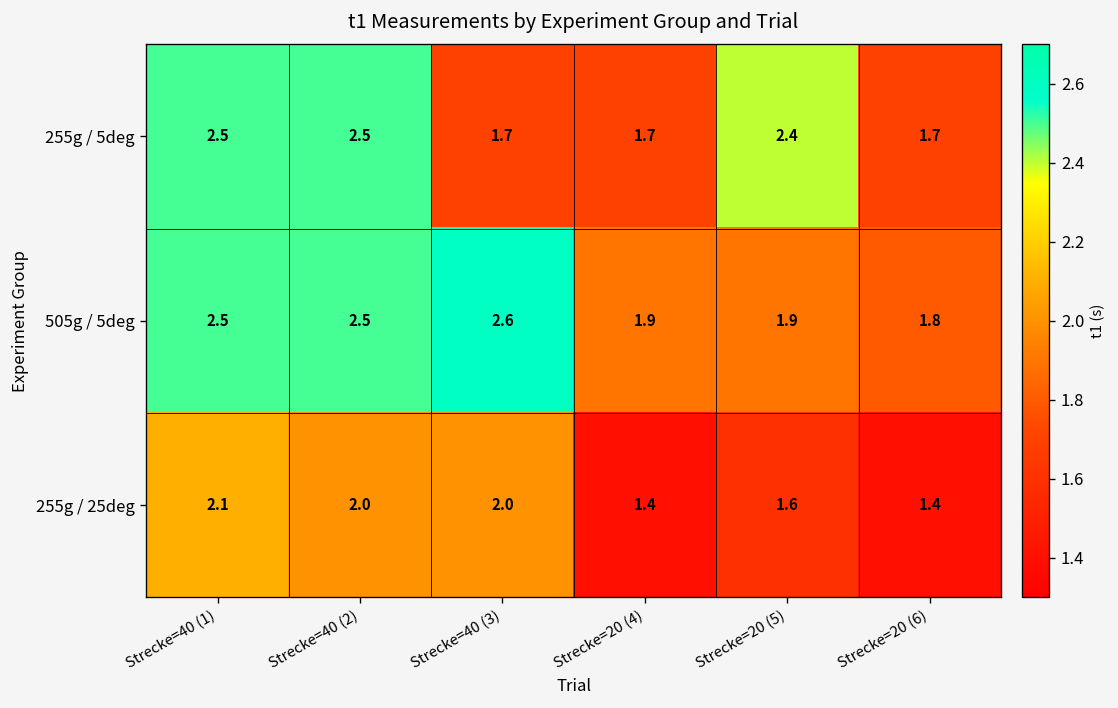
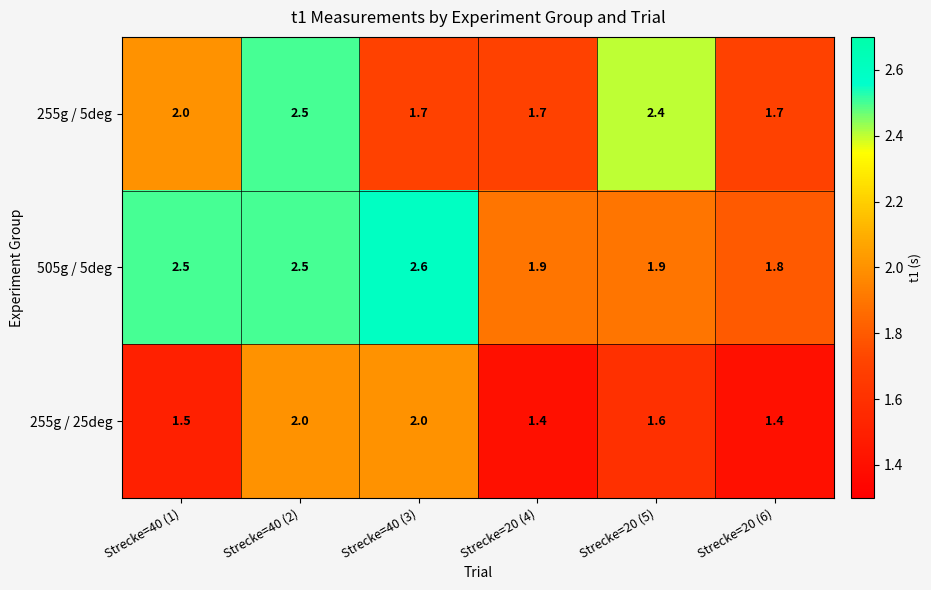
255g / 5deg, Strecke=40 (1): 2.5 -> 2.0
255g / 25deg, Strecke=40 (1): 2.1 -> 1.5
